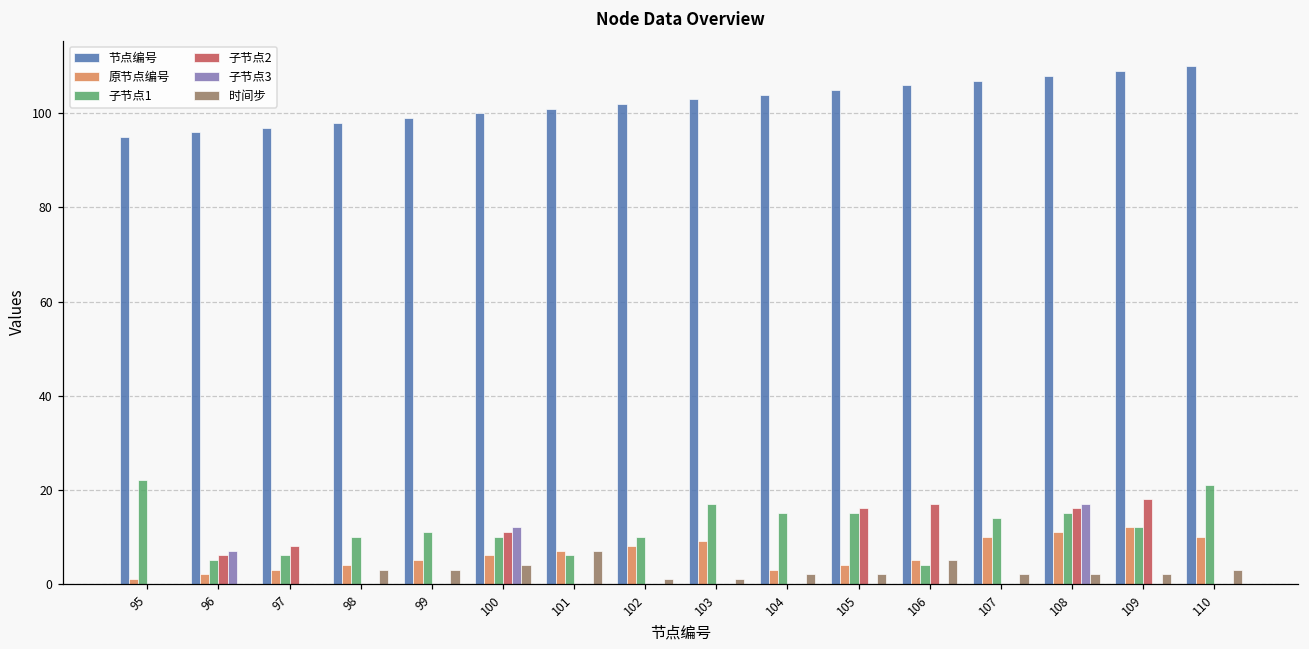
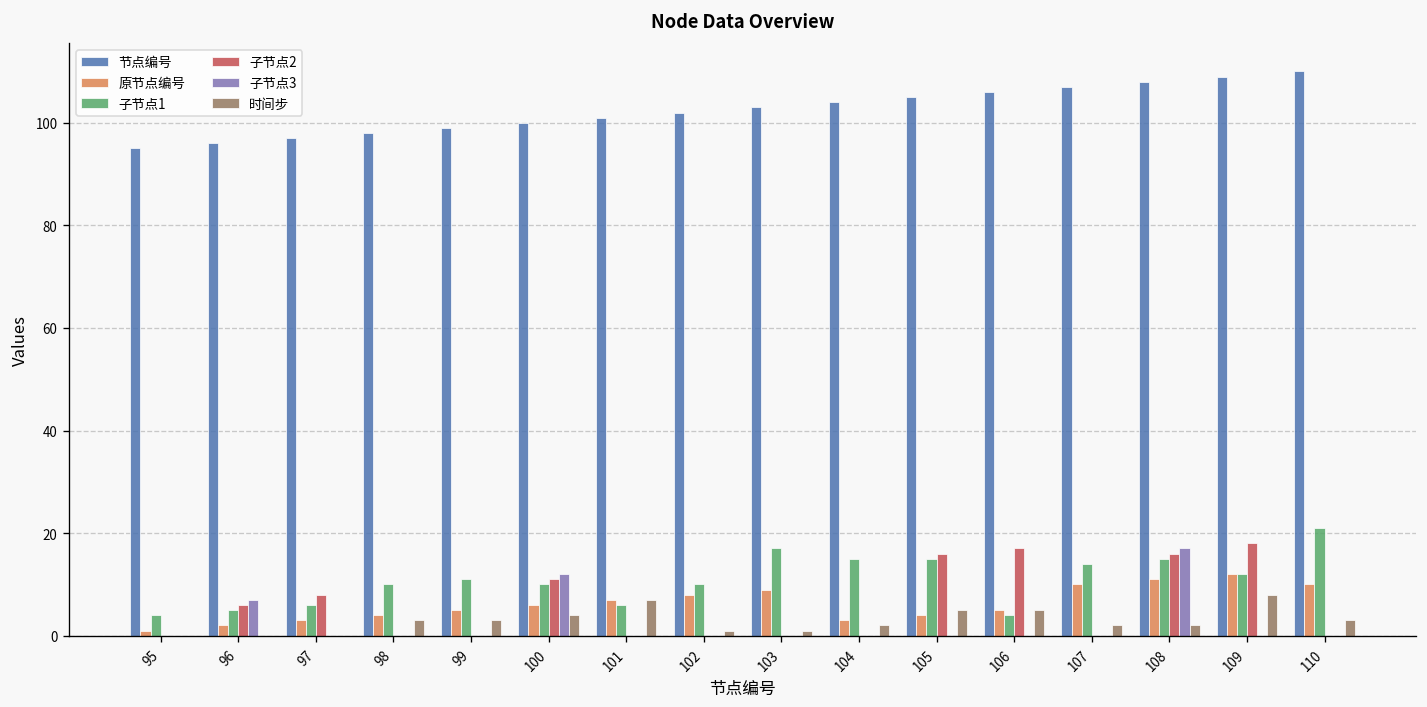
子节点1, 95: 22 -> 4
时间步, 105: 2 -> 5
时间步, 109: 2 -> 8
